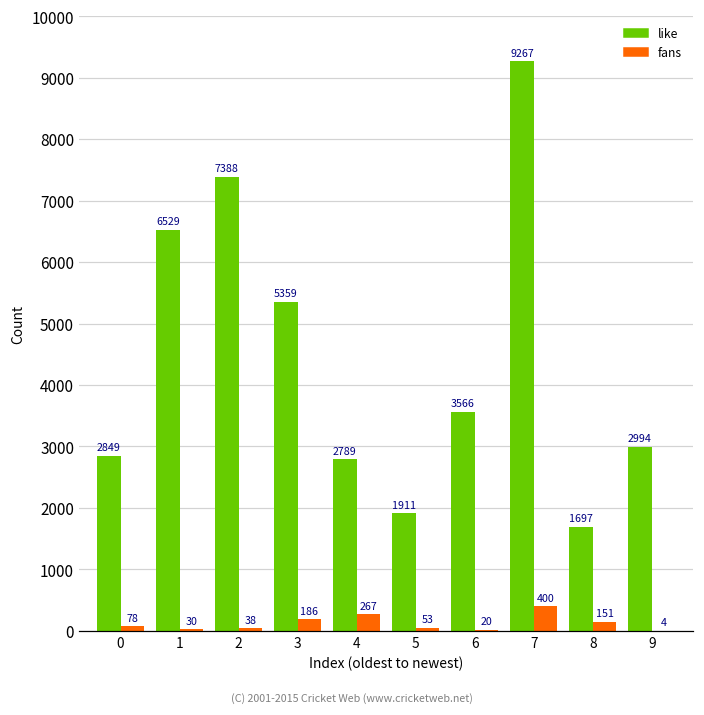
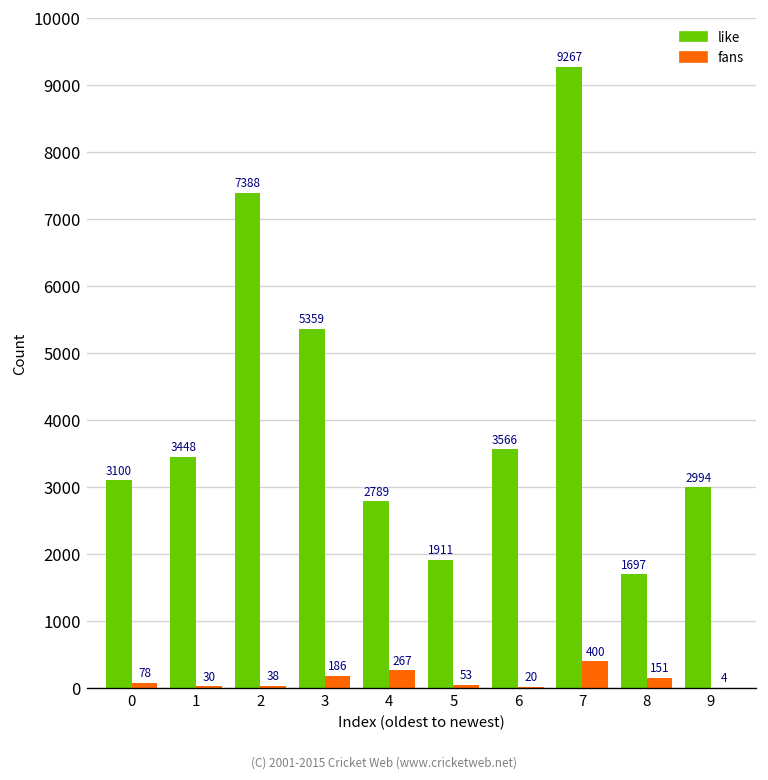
like, 0: 2849 -> 3100
like, 1: 6529 -> 3448
